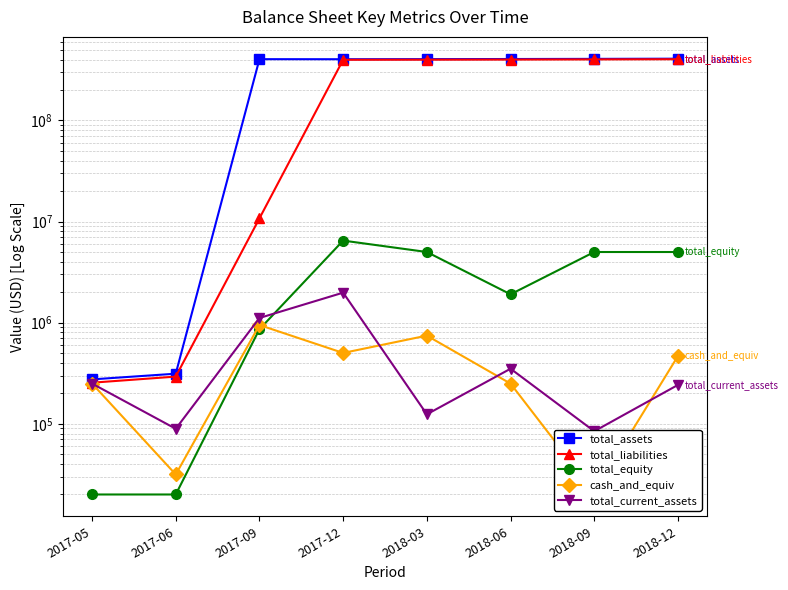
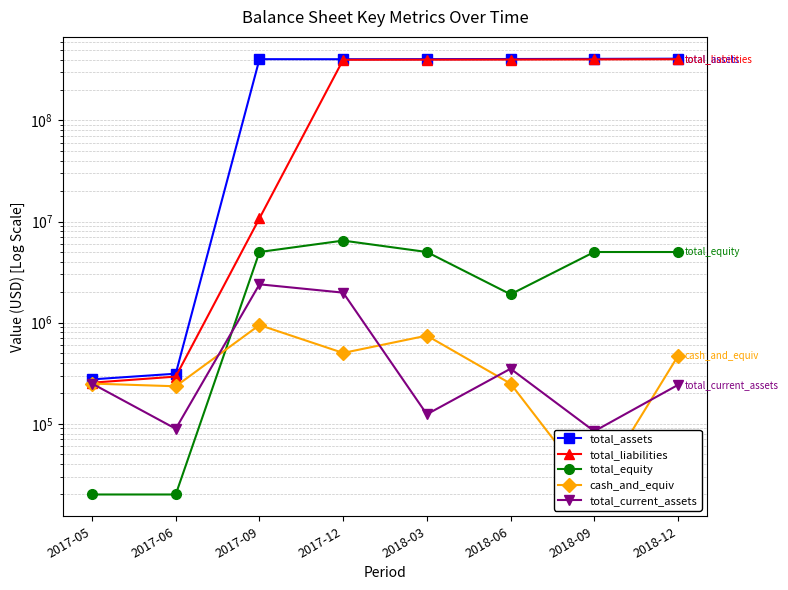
cash_and_equiv, 2017-06: 32000 -> 240000
total_equity, 2017-09: 900000 -> 5000000
total_current_assets, 2017-09: 1100000 -> 2400000
